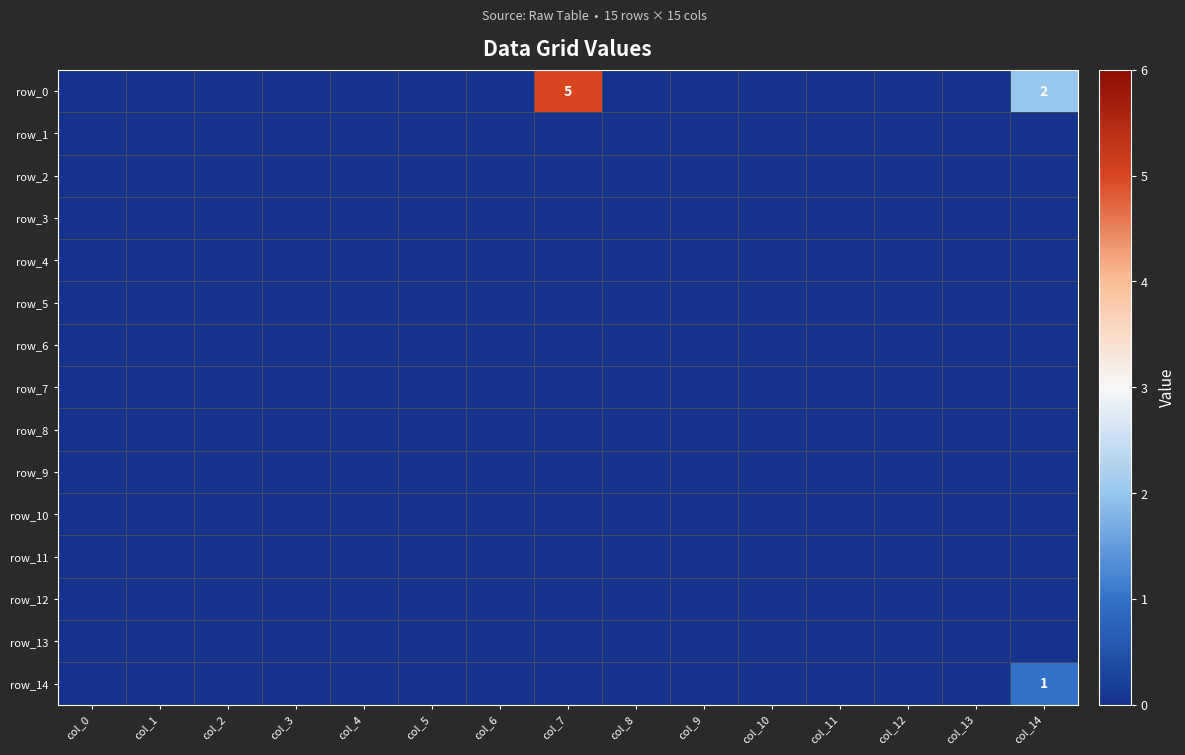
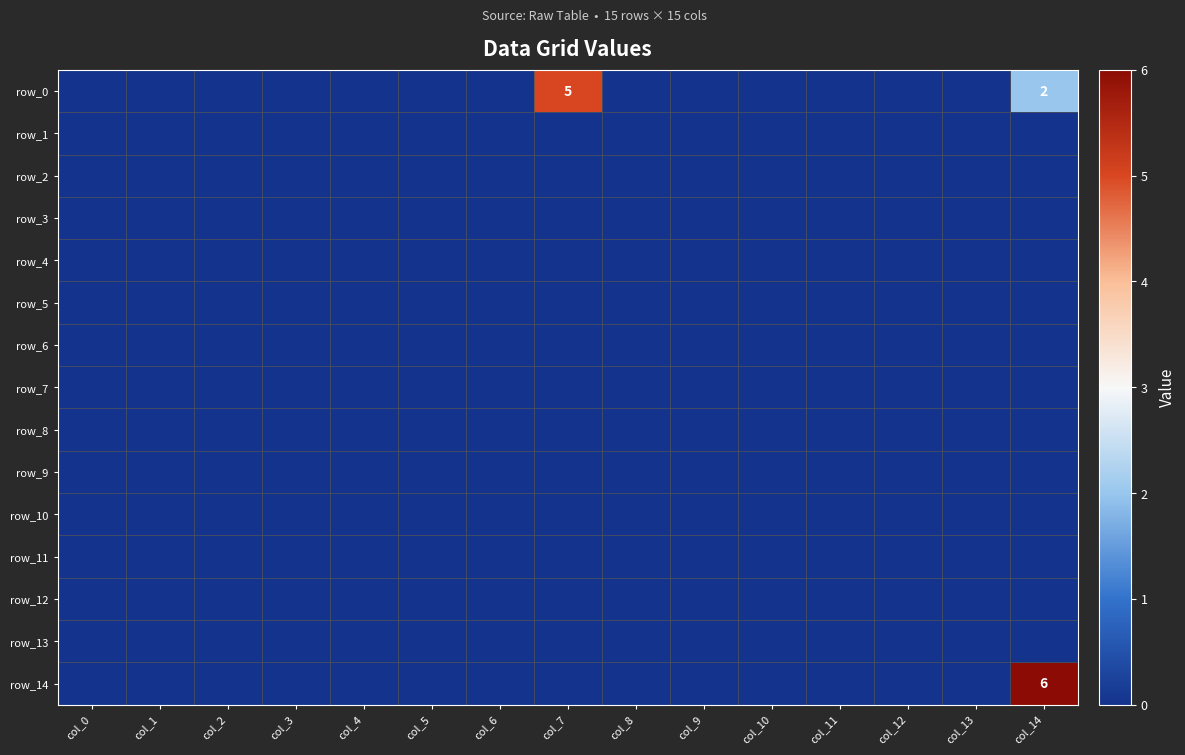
row_14, col_14: 1 -> 6
